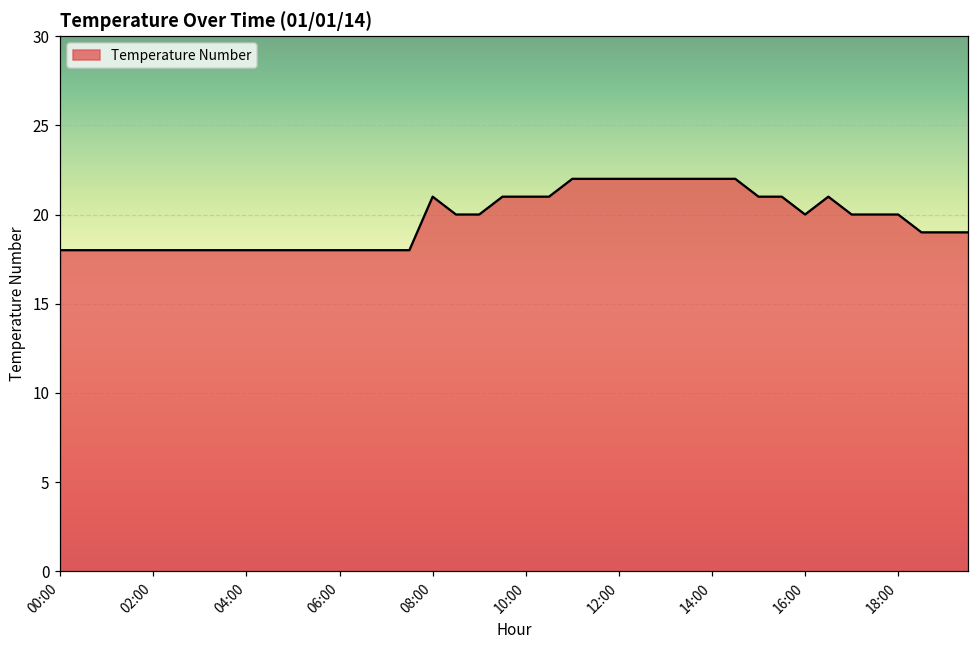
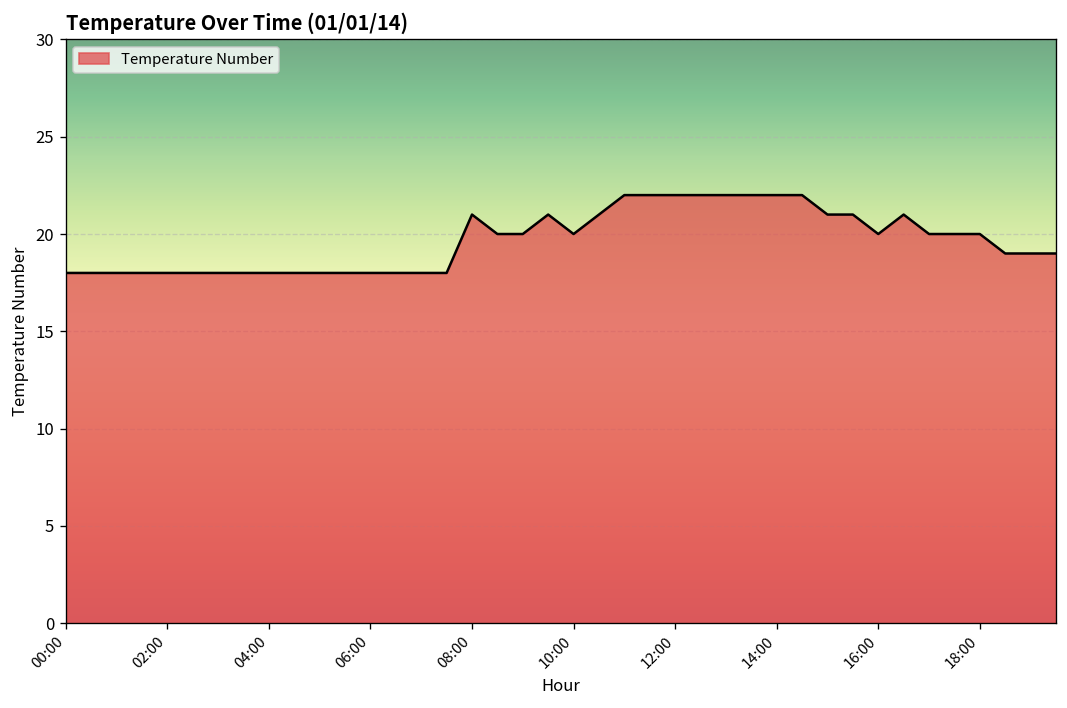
10:00: 21 -> 20
